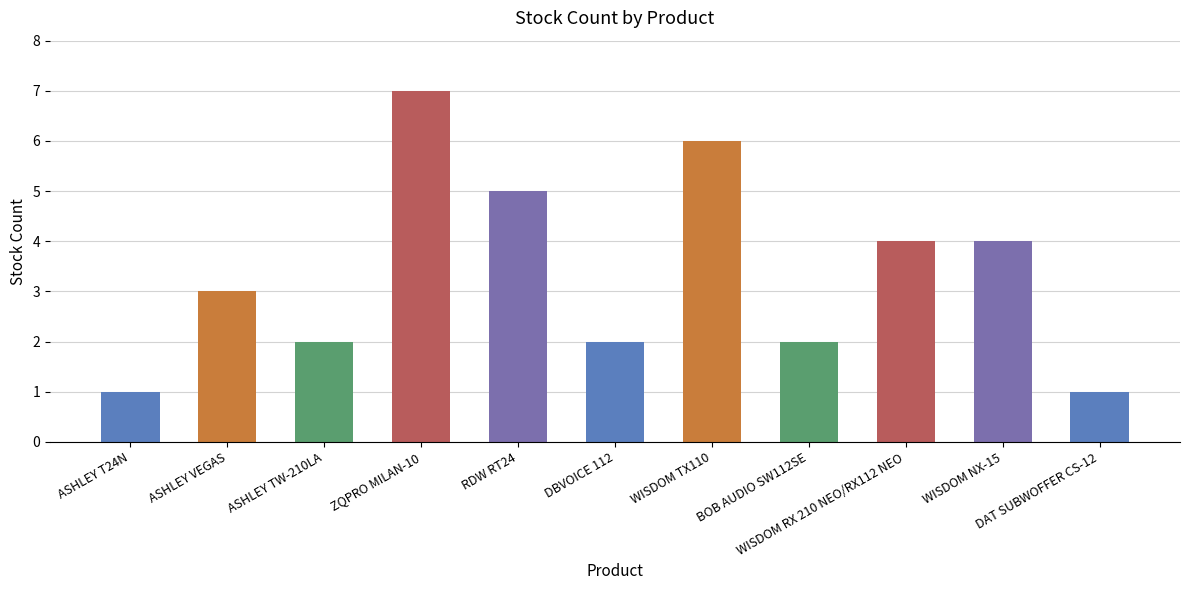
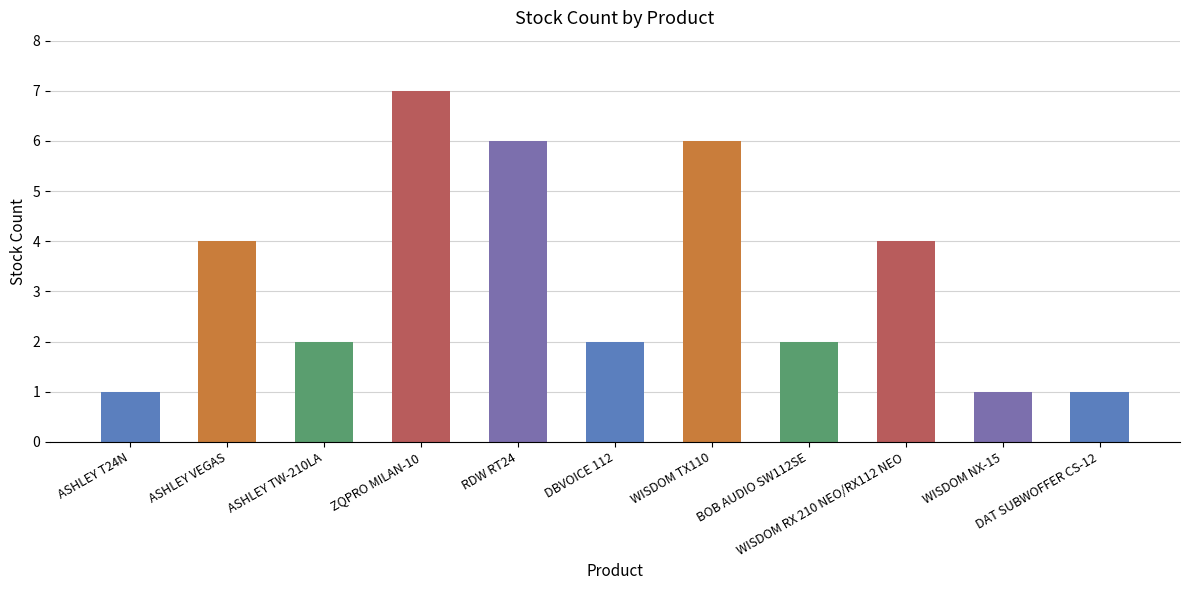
ASHLEY VEGAS: 3 -> 4
RDW RT24: 5 -> 6
WISDOM NX-15: 4 -> 1
